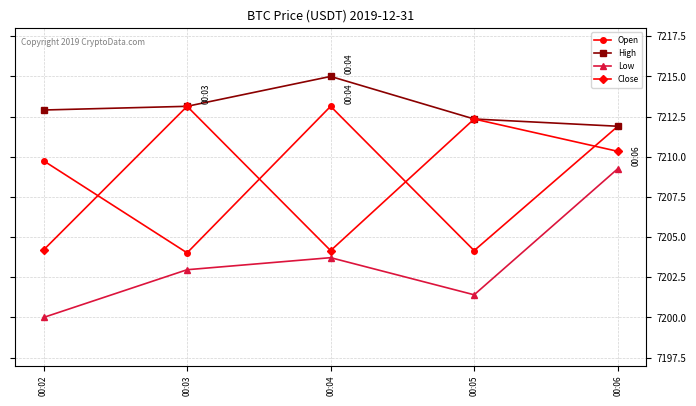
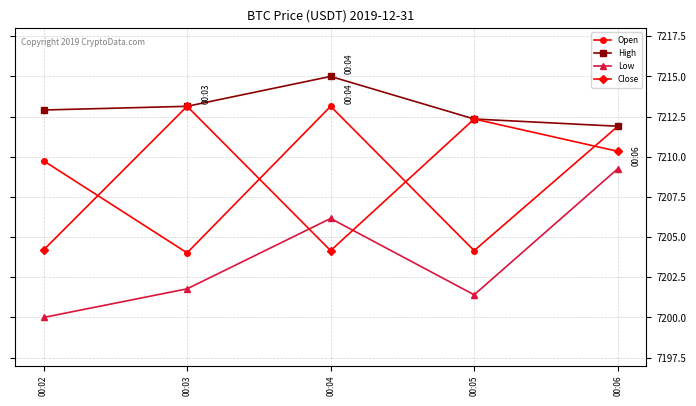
Low, 00:03: 7203.0 -> 7201.8
Low, 00:04: 7203.7 -> 7206.2
